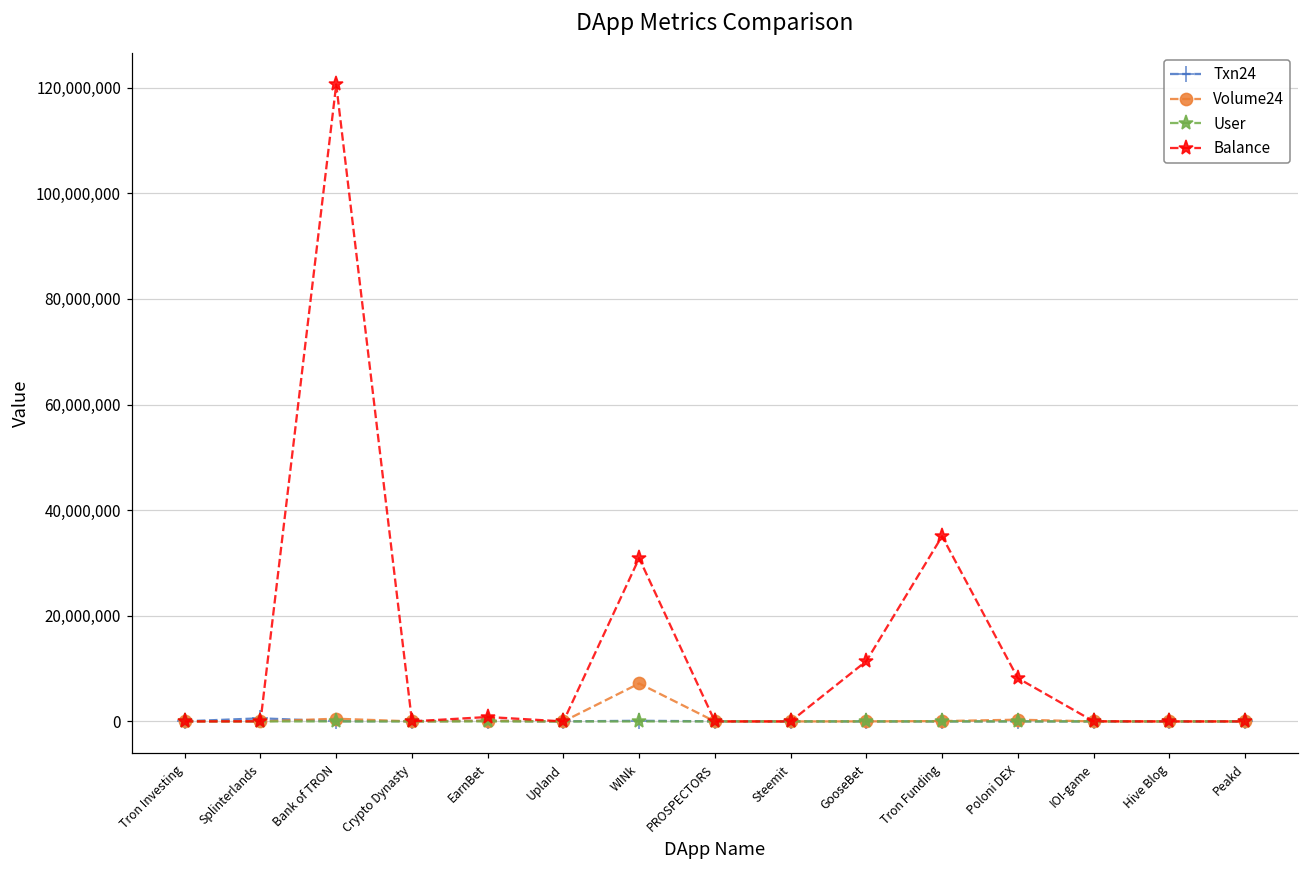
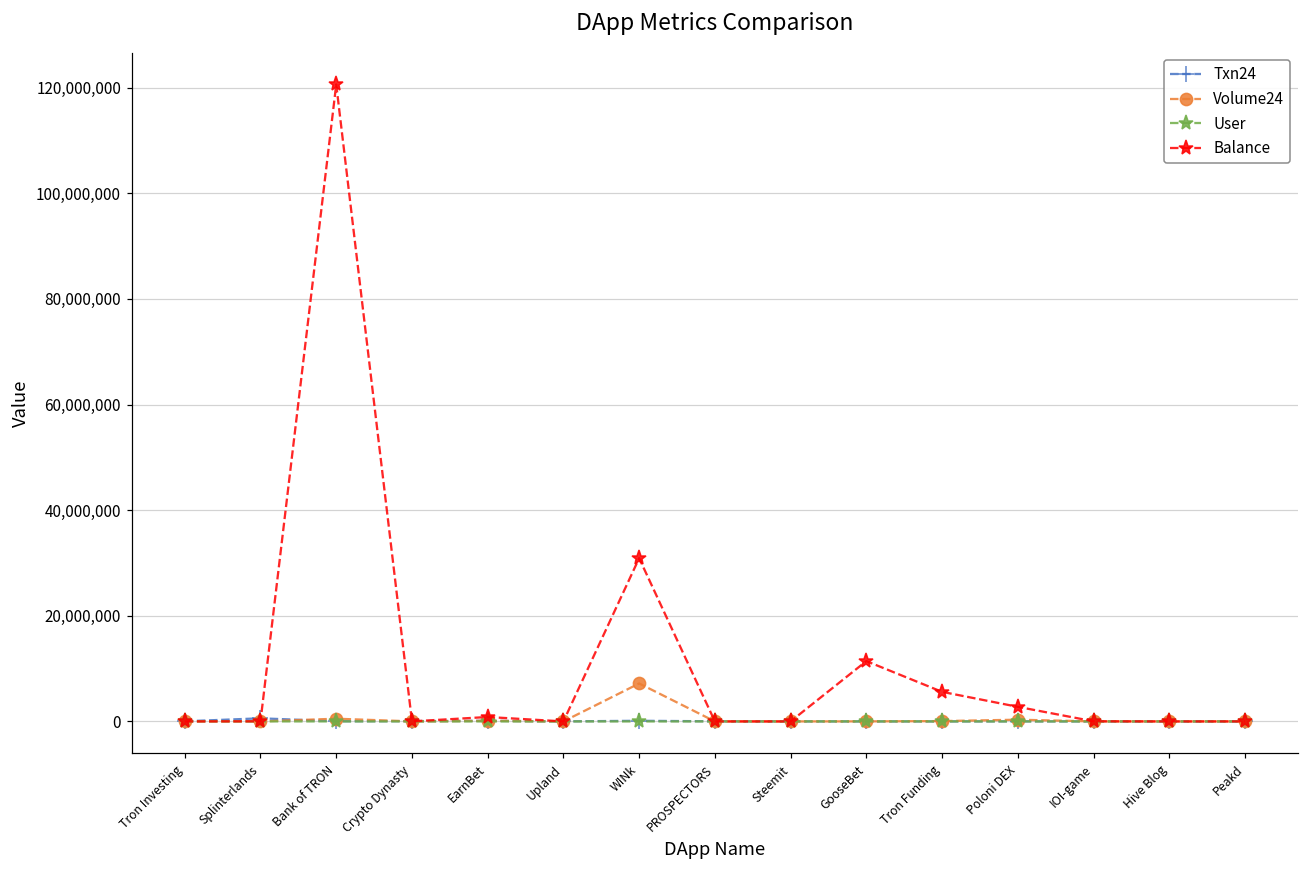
Balance, Tron Funding: 35,000,000 -> 6,000,000
Balance, Poloni DEX: 8,000,000 -> 3,000,000
